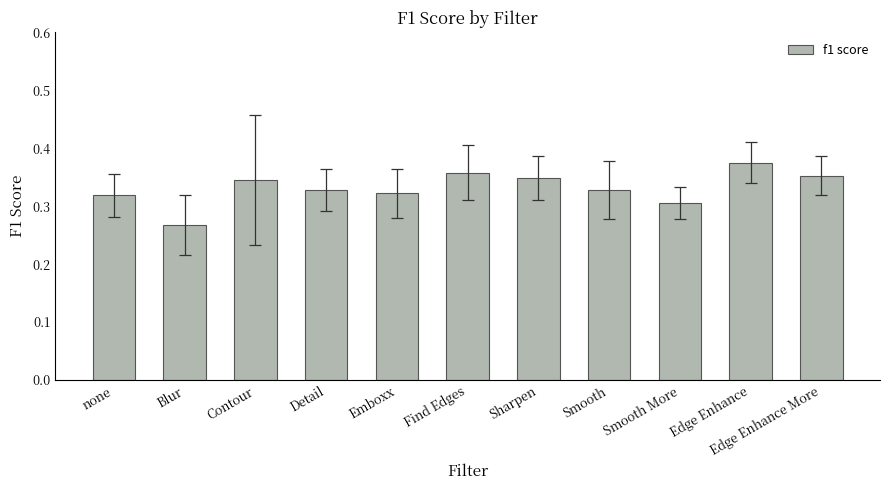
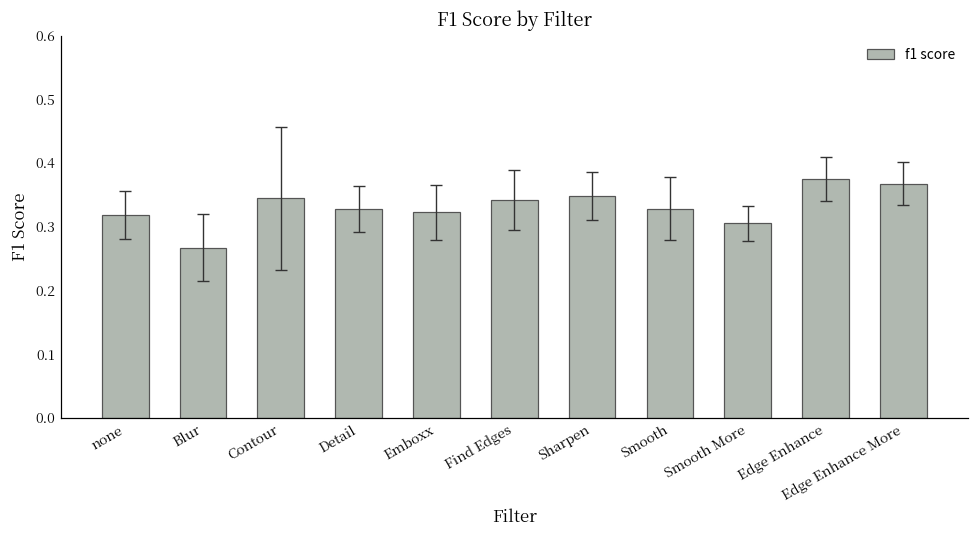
f1 score, Find Edges: 0.36 -> 0.34
f1 score, Edge Enhance More: 0.35 -> 0.37
